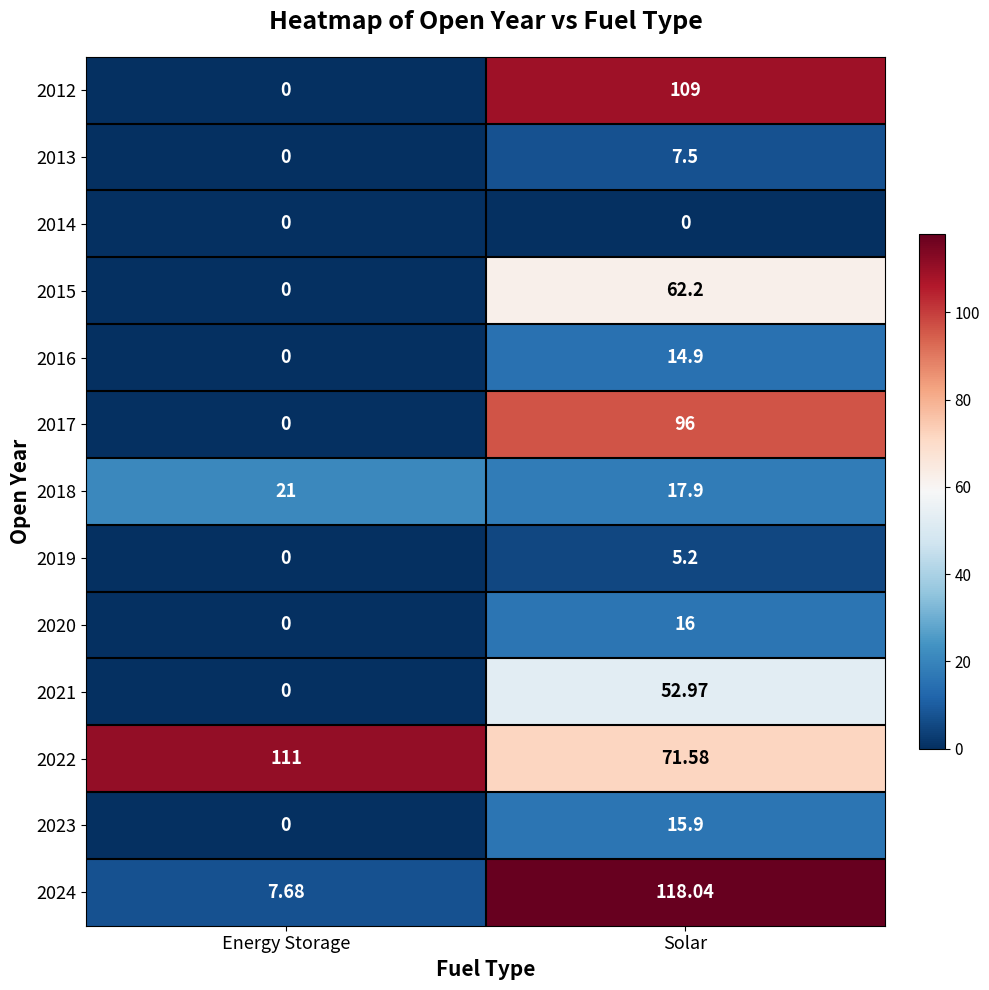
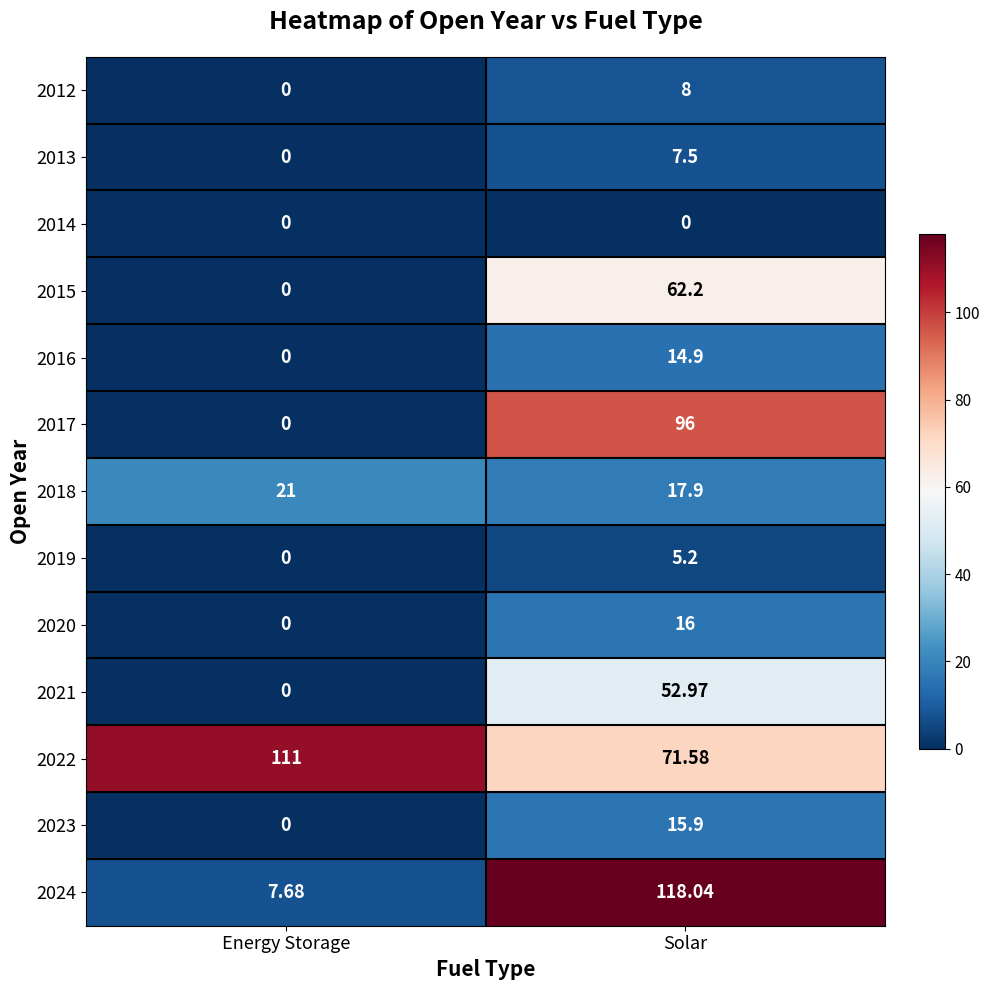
2012, Solar: 109 -> 8
